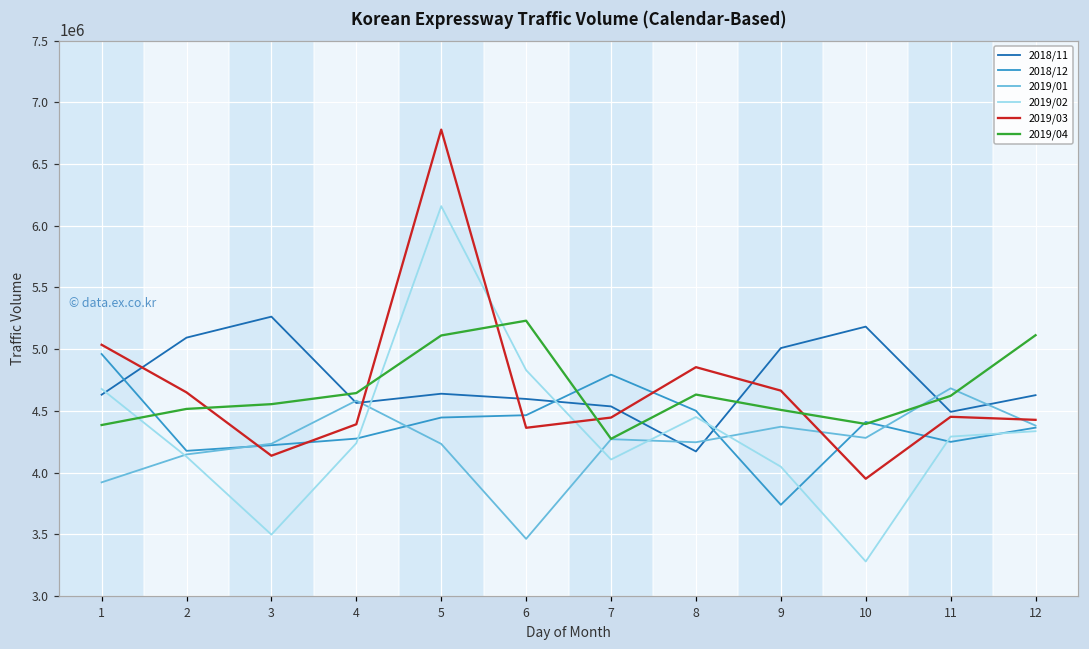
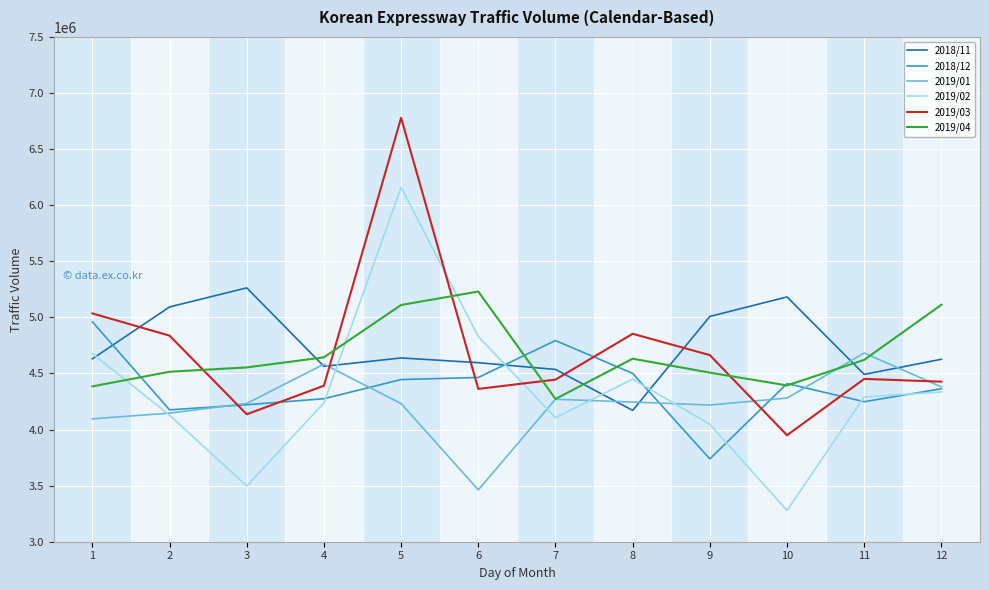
2019/01, 1: 3920000 -> 4100000
2019/03, 2: 4650000 -> 4840000
2019/01, 9: 4370000 -> 4220000
